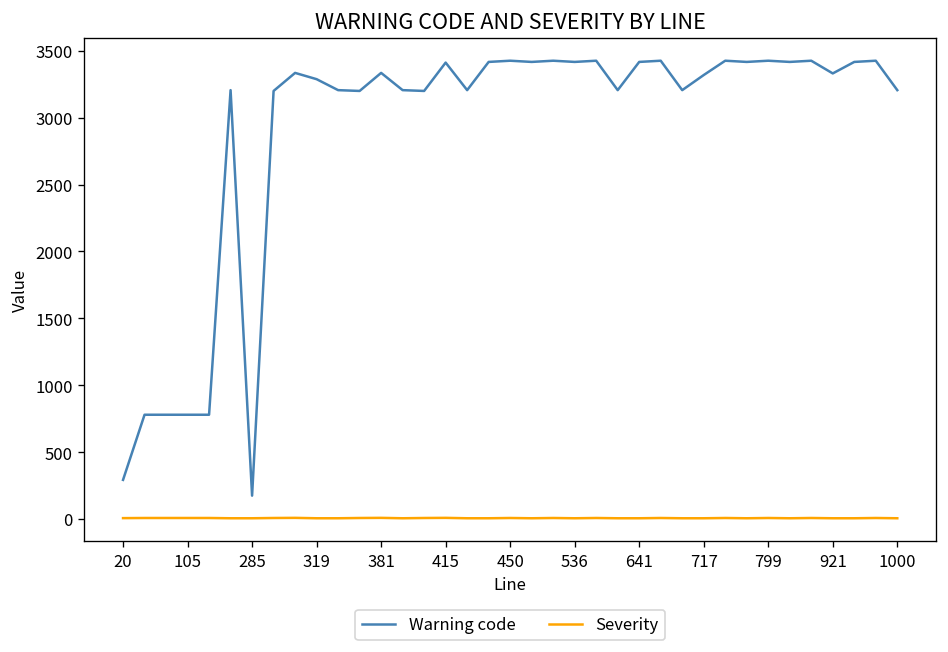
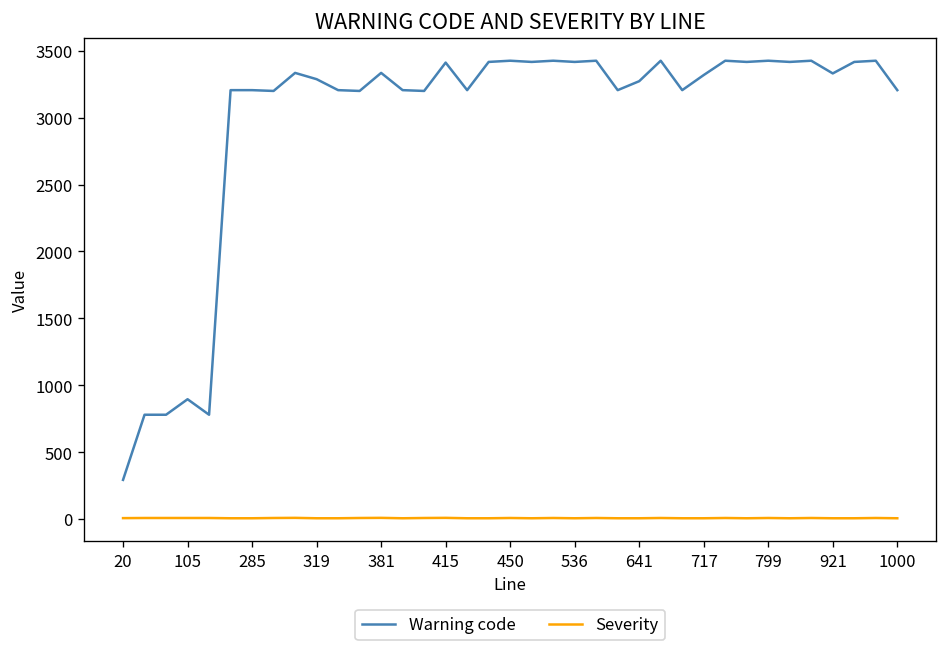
Warning code, 105: 780 -> 900
Warning code, 285: 170 -> 3210
Warning code, 641: 3420 -> 3270
